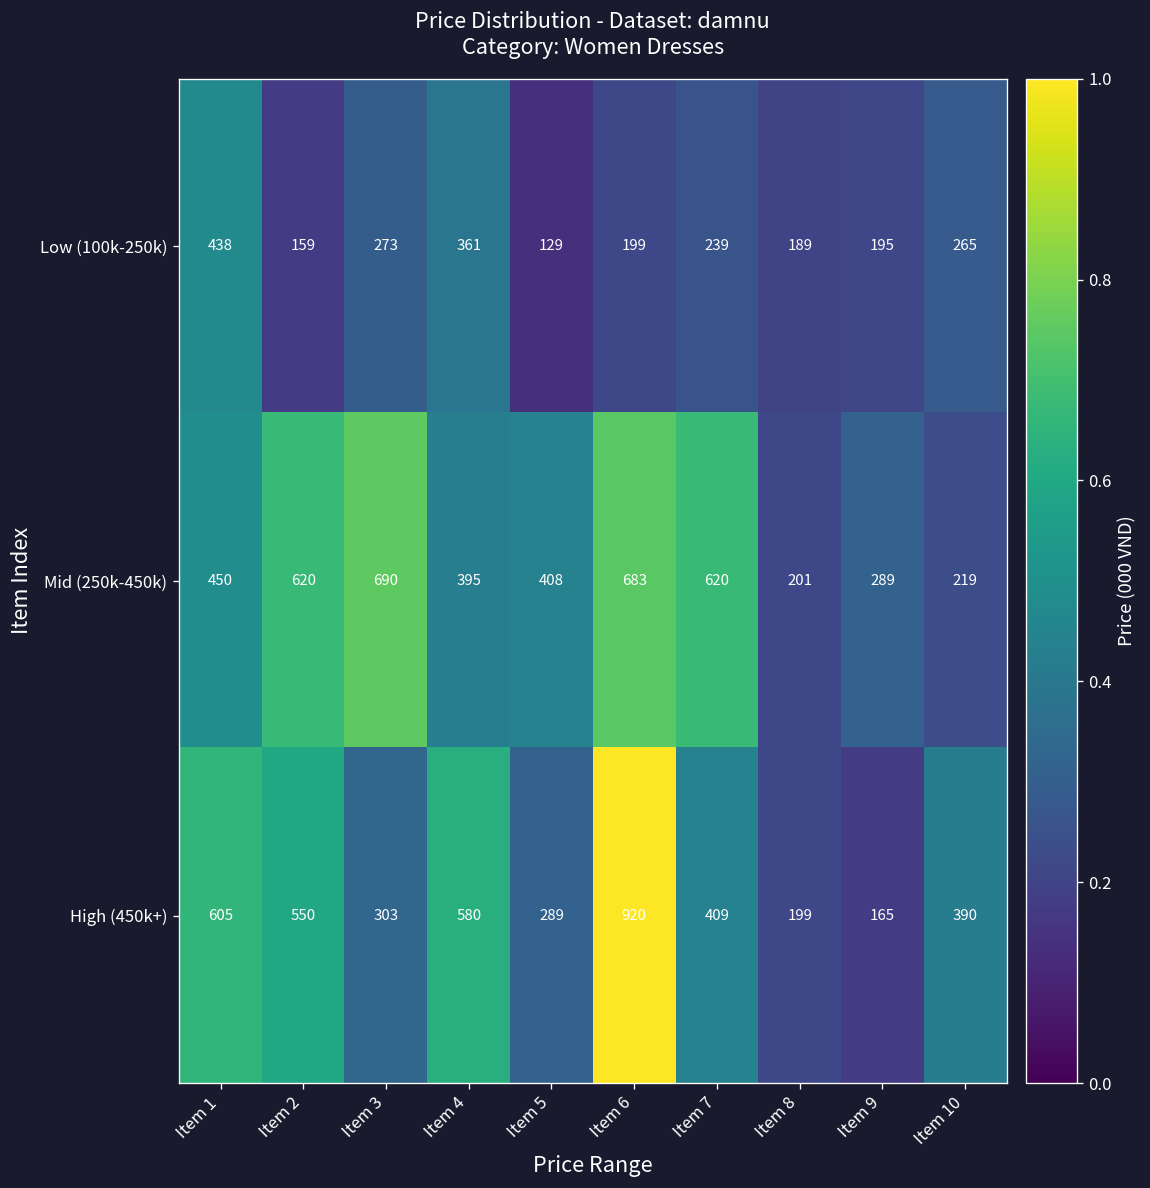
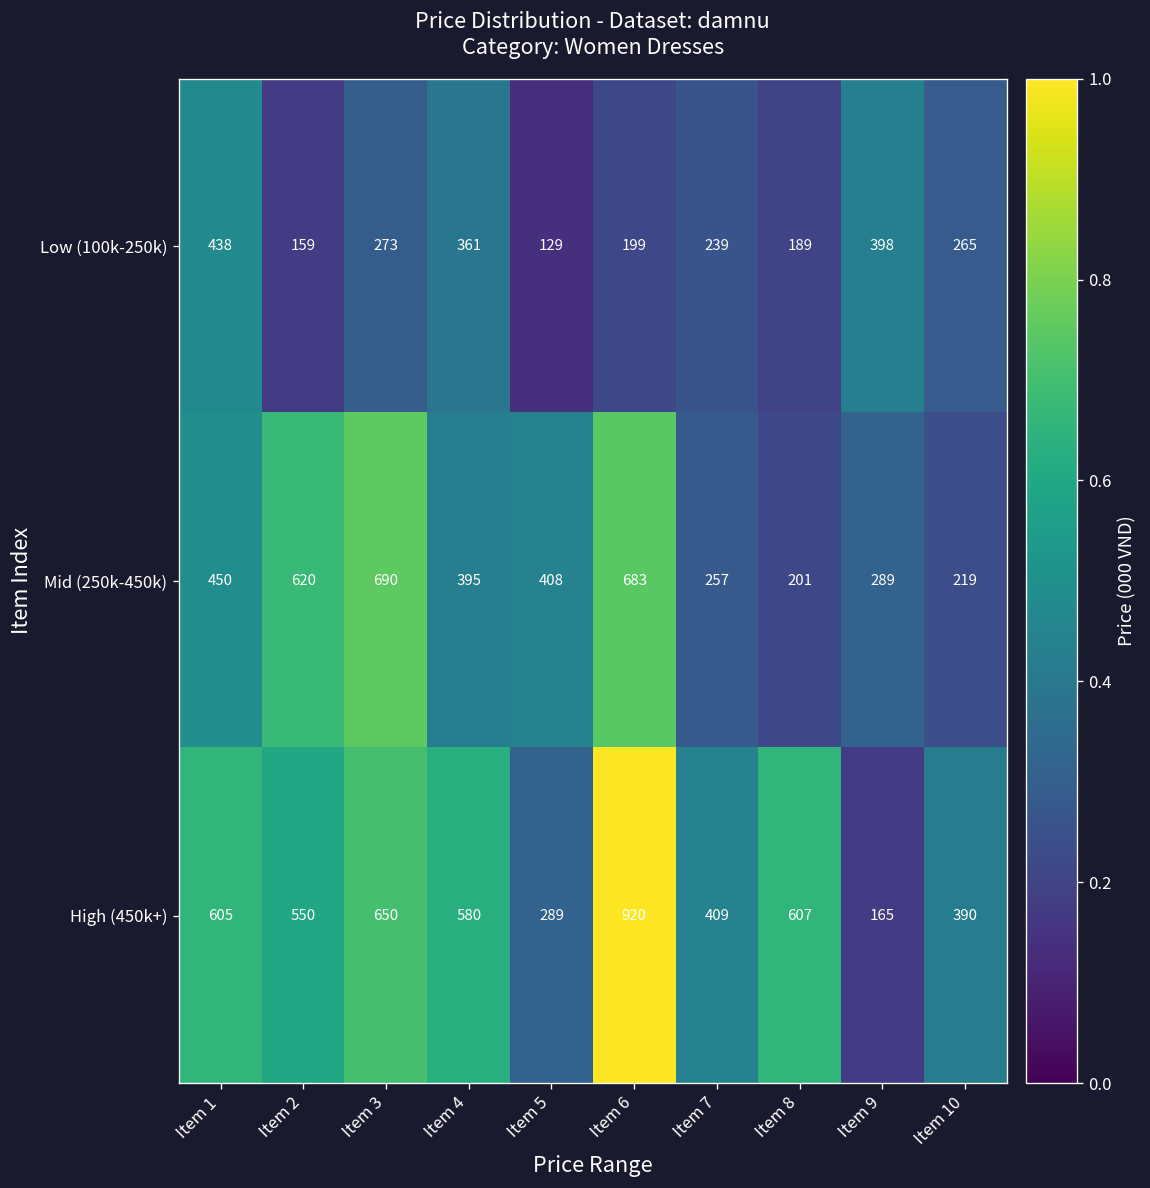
Low (100k-250k), Item 9: 195 -> 398
Mid (250k-450k), Item 7: 620 -> 257
High (450k+), Item 3: 303 -> 650
High (450k+), Item 8: 199 -> 607
